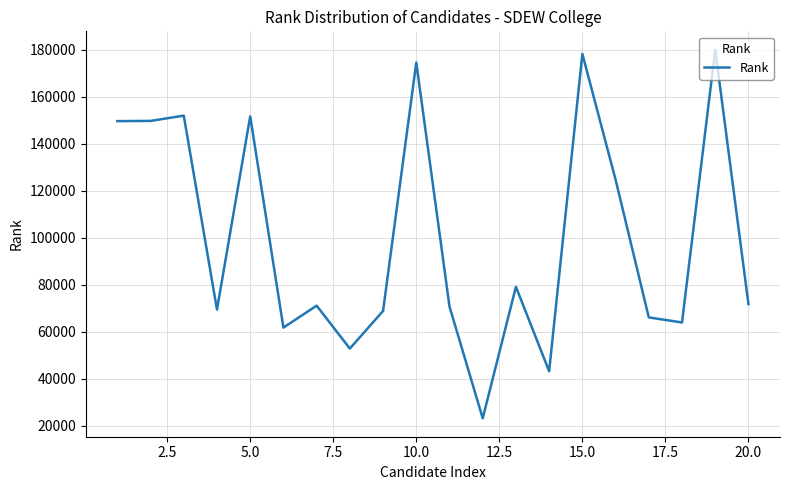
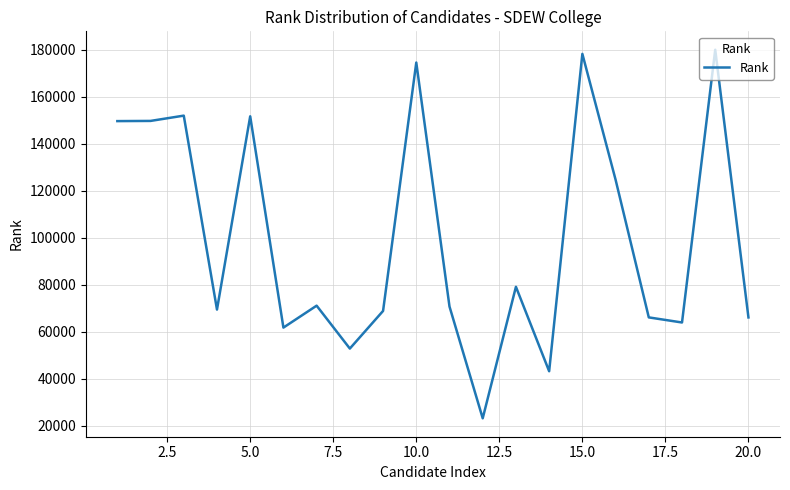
20.0: 72000 -> 66000
